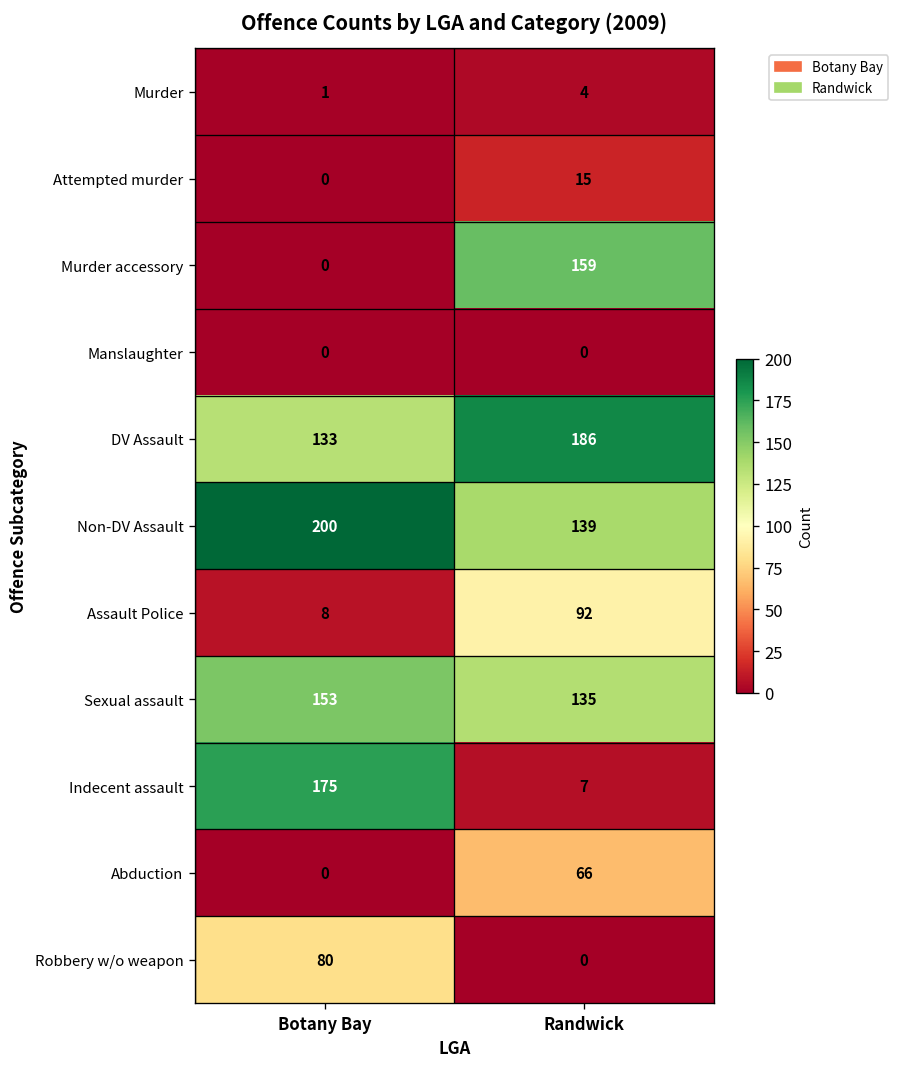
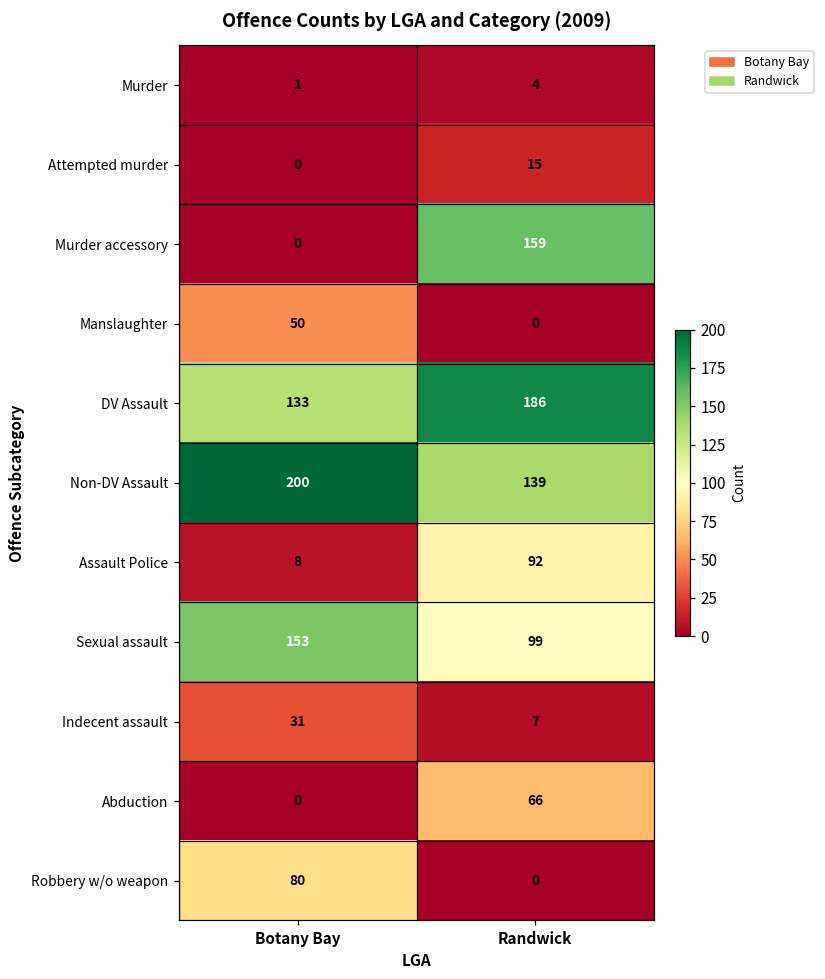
Manslaughter, Botany Bay: 0 -> 50
Sexual assault, Randwick: 135 -> 99
Indecent assault, Botany Bay: 175 -> 31
